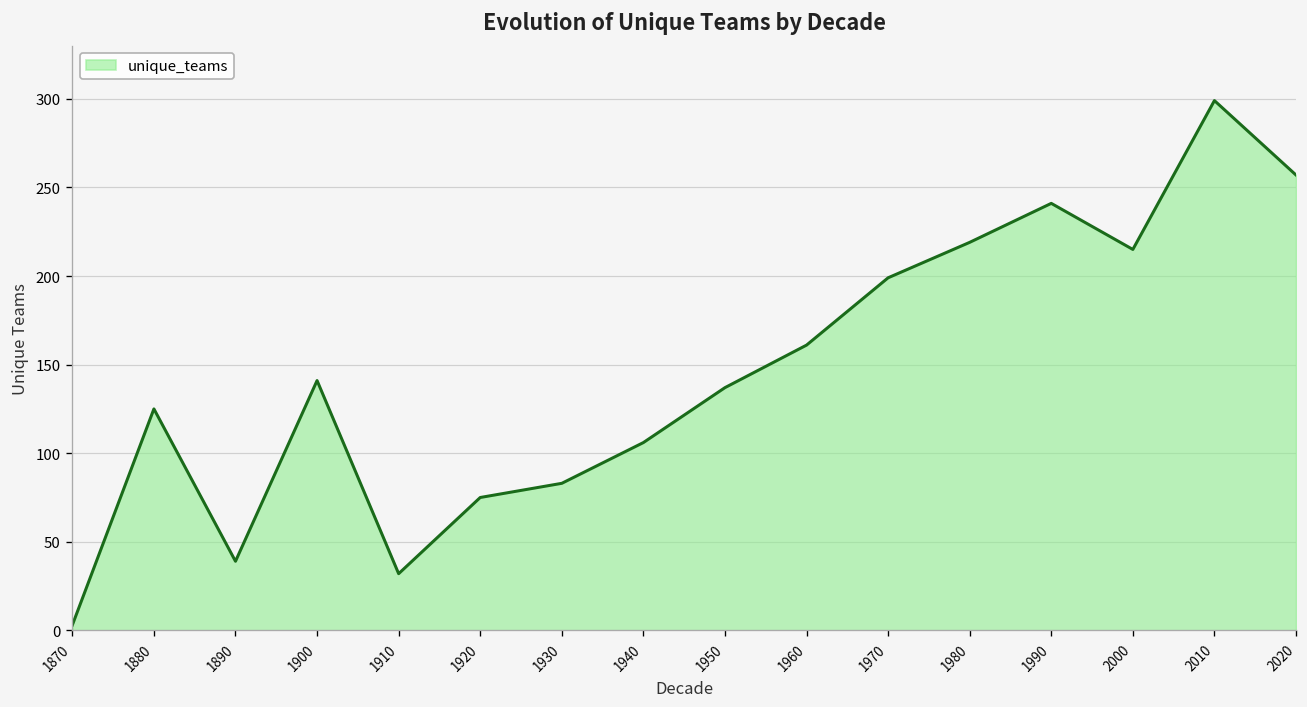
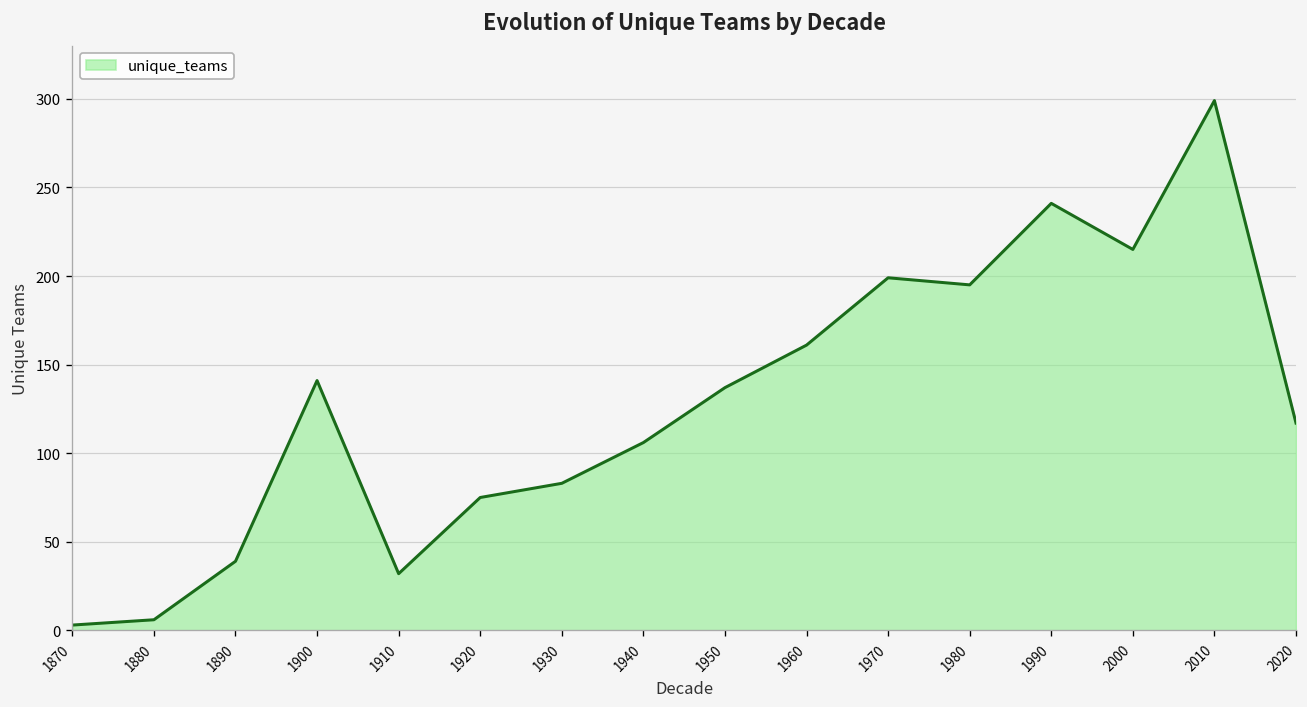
1880: 125 -> 6
1980: 219 -> 195
2020: 257 -> 117
